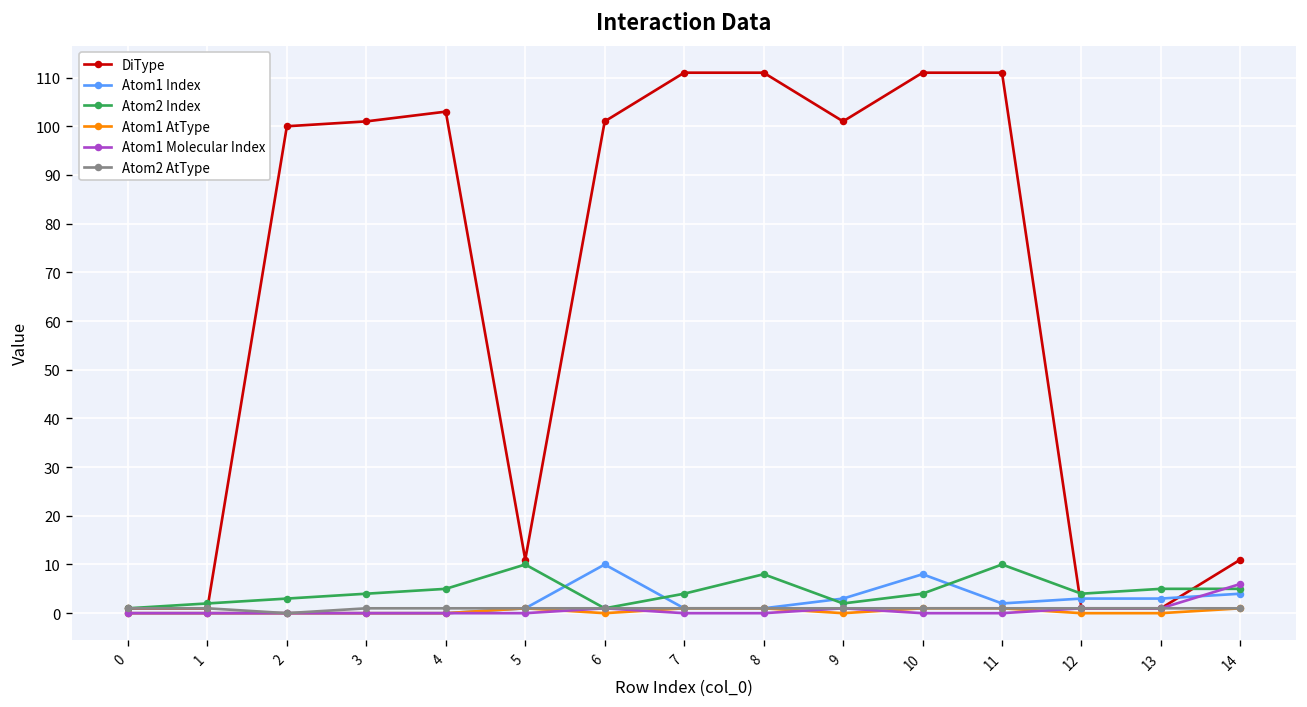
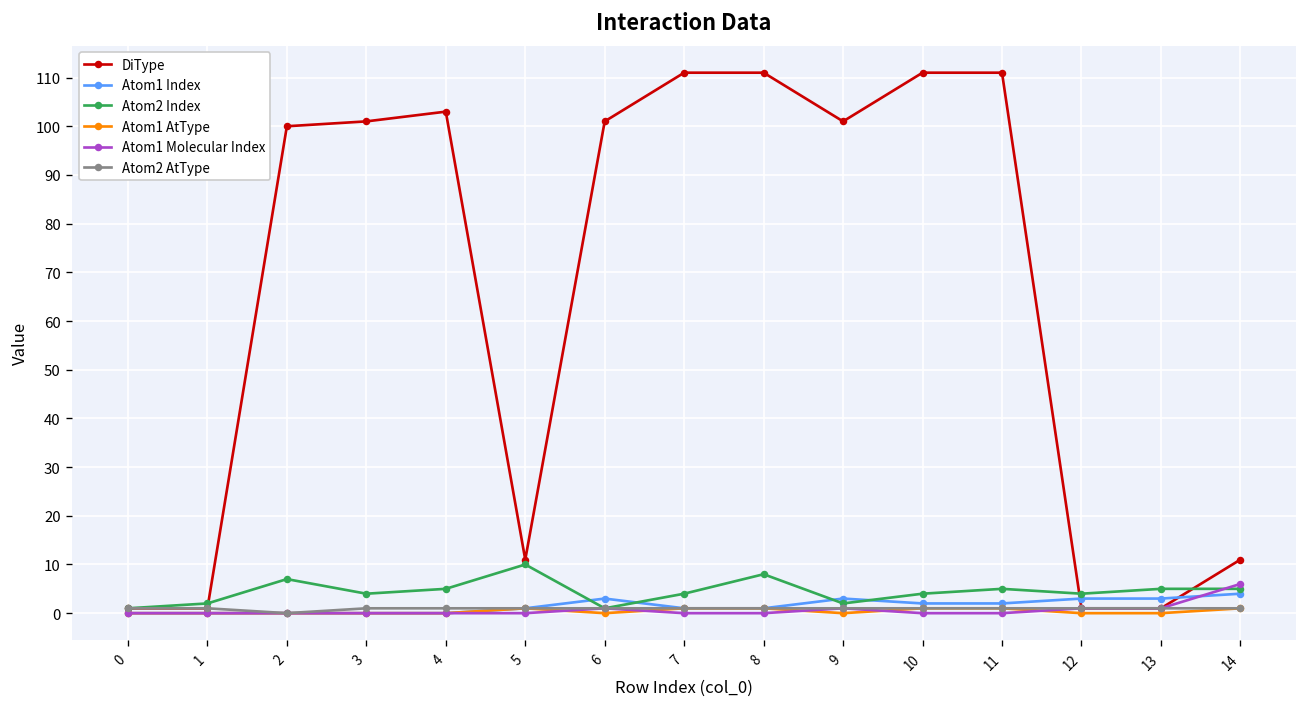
Atom2 Index, 2: 3 -> 7
Atom1 Index, 6: 10 -> 3
Atom1 Index, 10: 8 -> 2
Atom2 Index, 11: 10 -> 5
